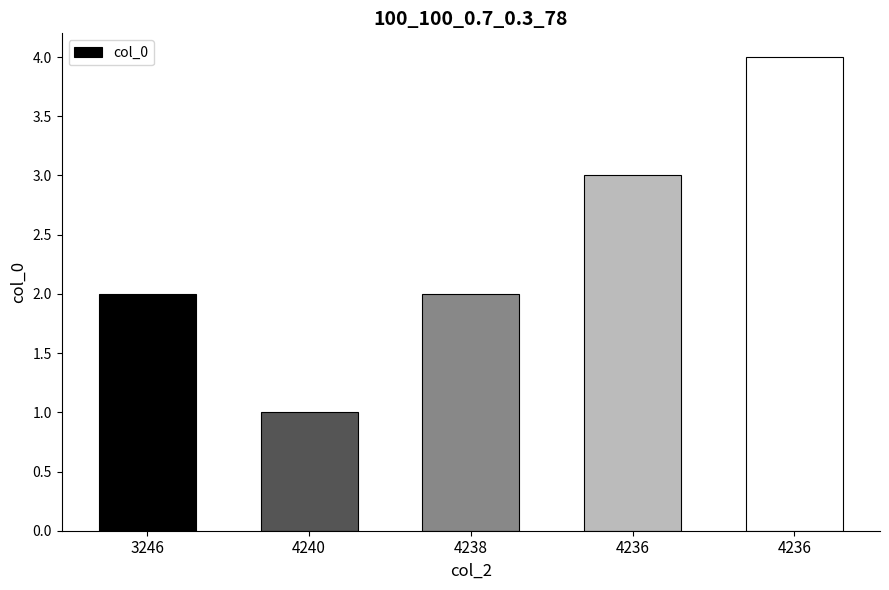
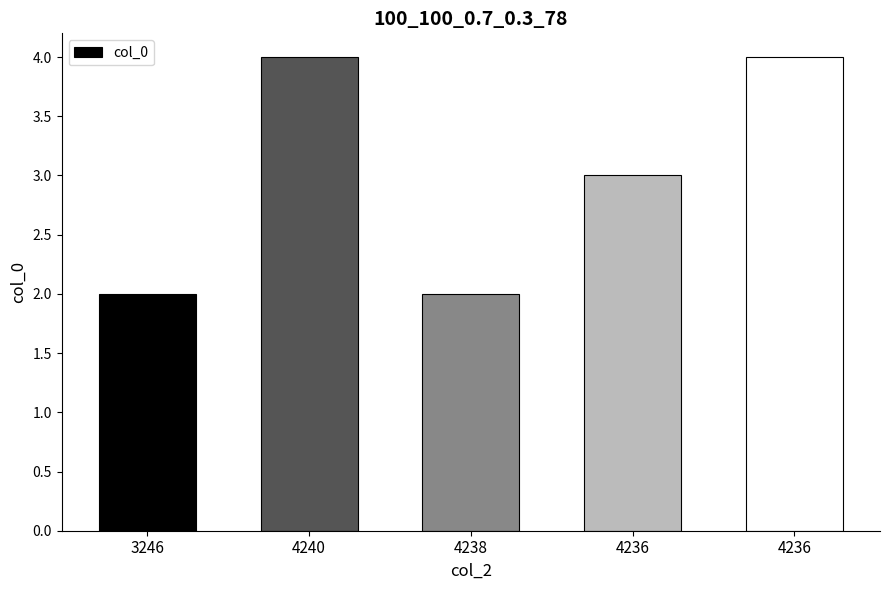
4240: 1 -> 4
